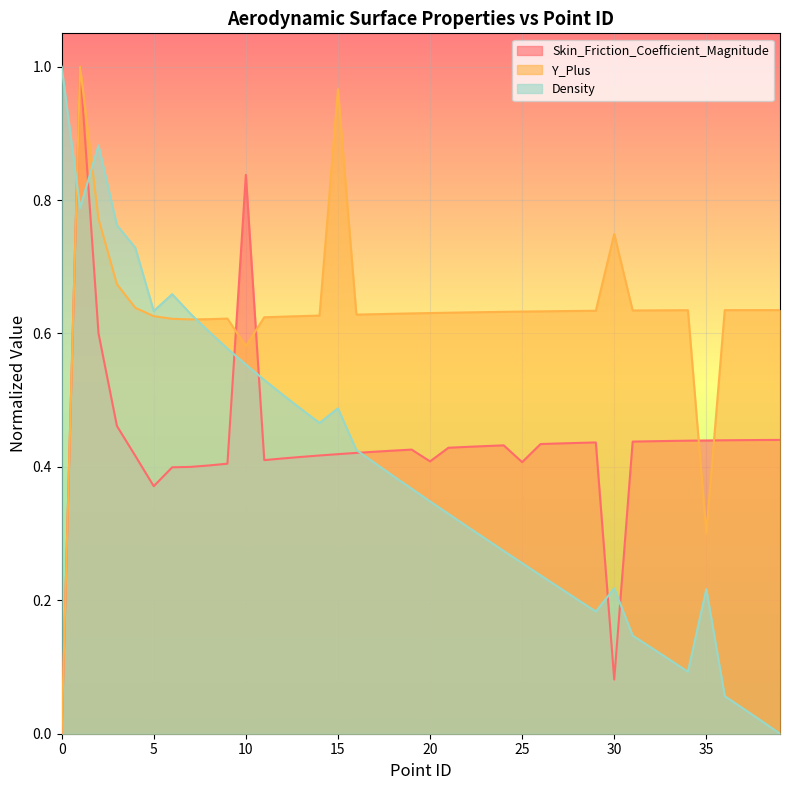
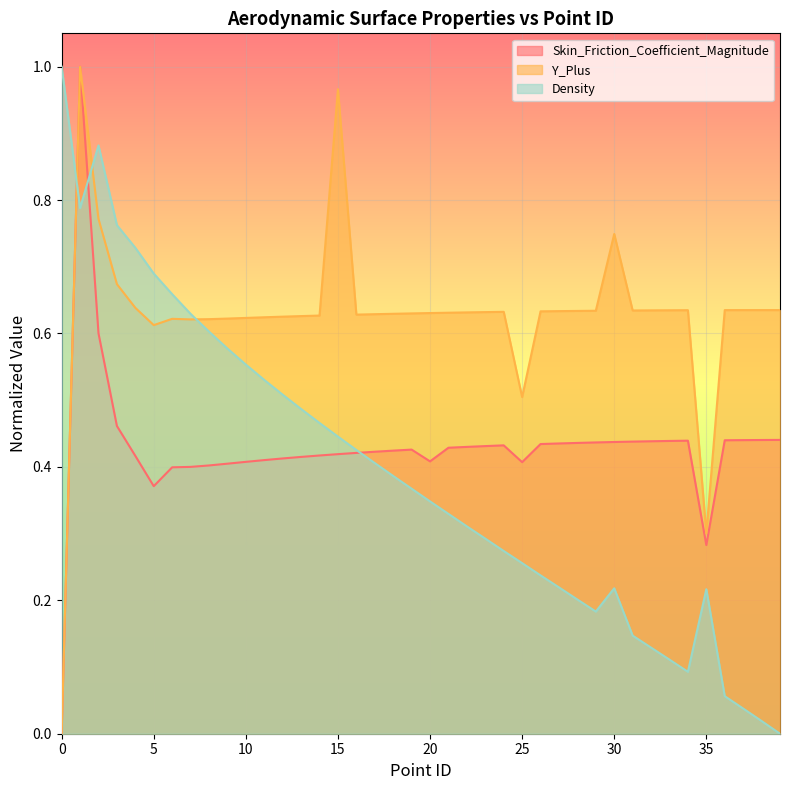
Y_Plus, 5: 0.63 -> 0.61
Density, 5: 0.63 -> 0.69
Skin_Friction_Coefficient_Magnitude, 10: 0.84 -> 0.41
Y_Plus, 10: 0.58 -> 0.62
Density, 15: 0.49 -> 0.45
Y_Plus, 25: 0.63 -> 0.50
Skin_Friction_Coefficient_Magnitude, 30: 0.08 -> 0.44
Skin_Friction_Coefficient_Magnitude, 35: 0.44 -> 0.28
